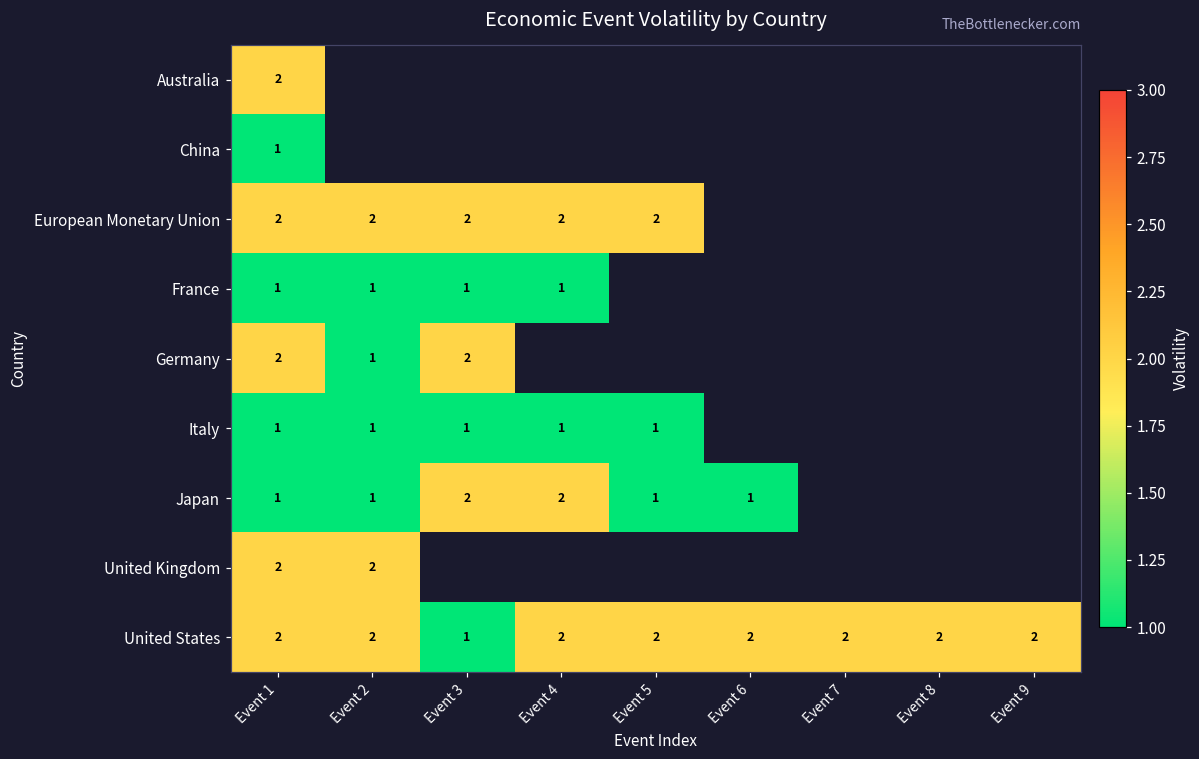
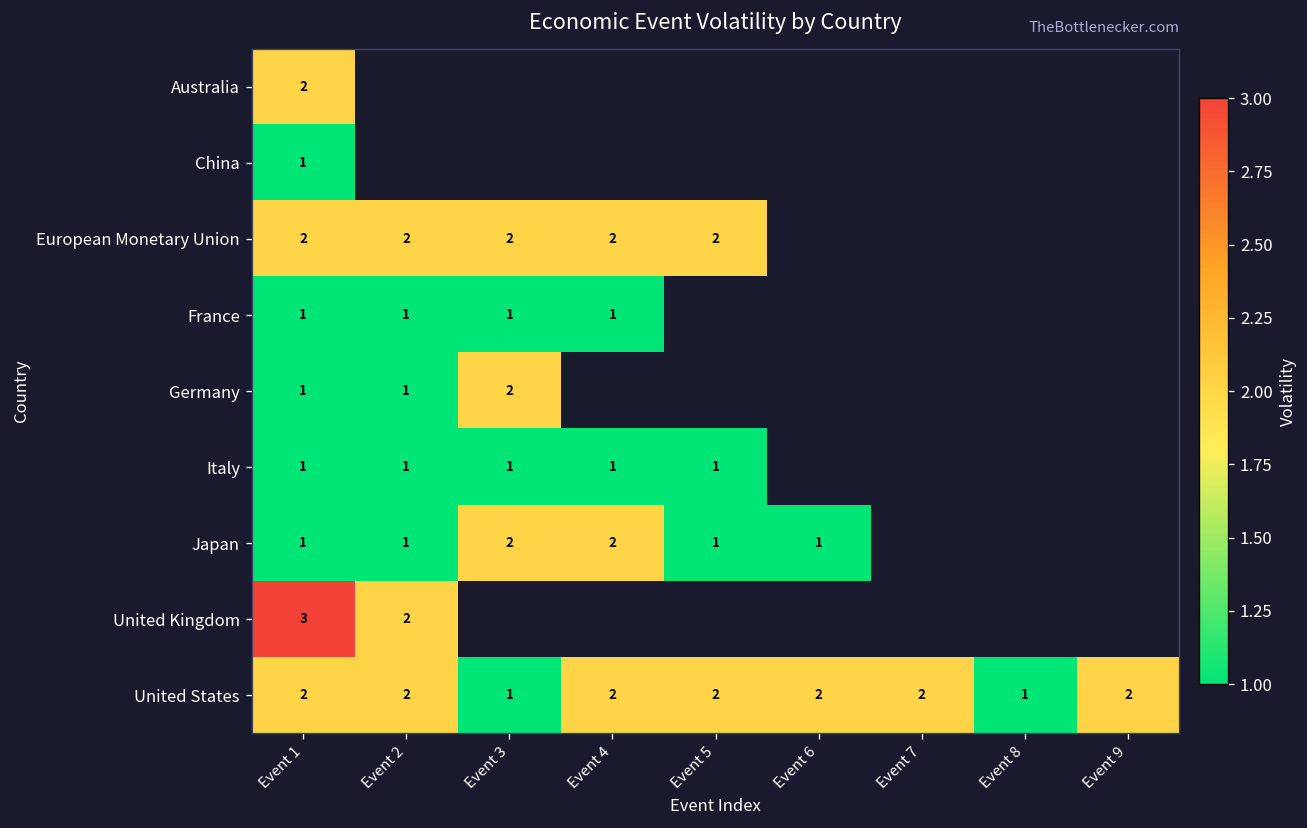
Germany, Event 1: 2 -> 1
United Kingdom, Event 1: 2 -> 3
United States, Event 8: 2 -> 1
